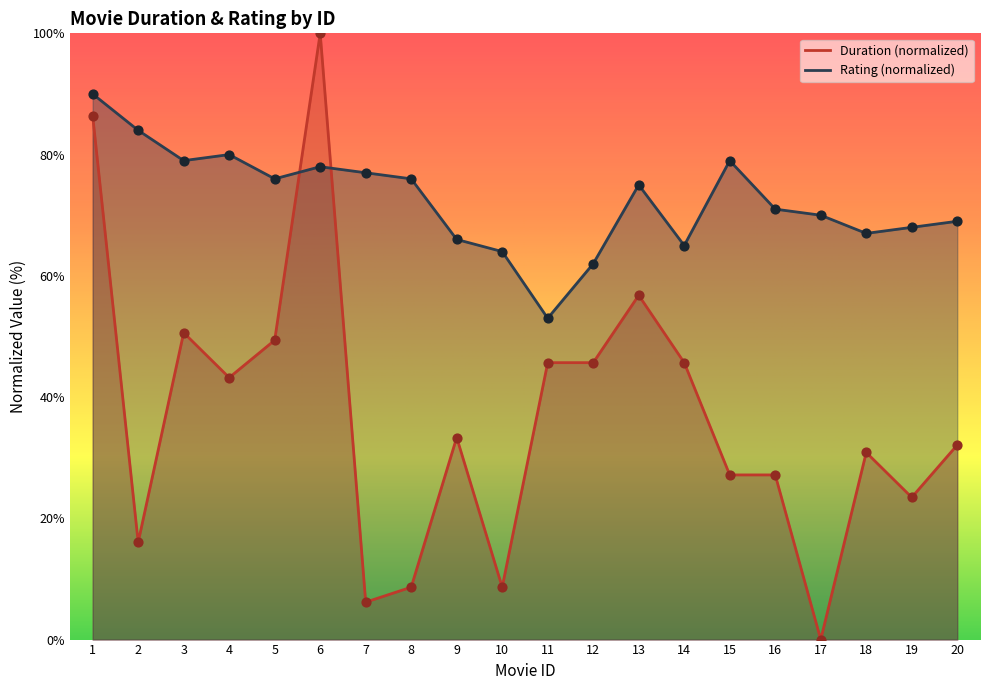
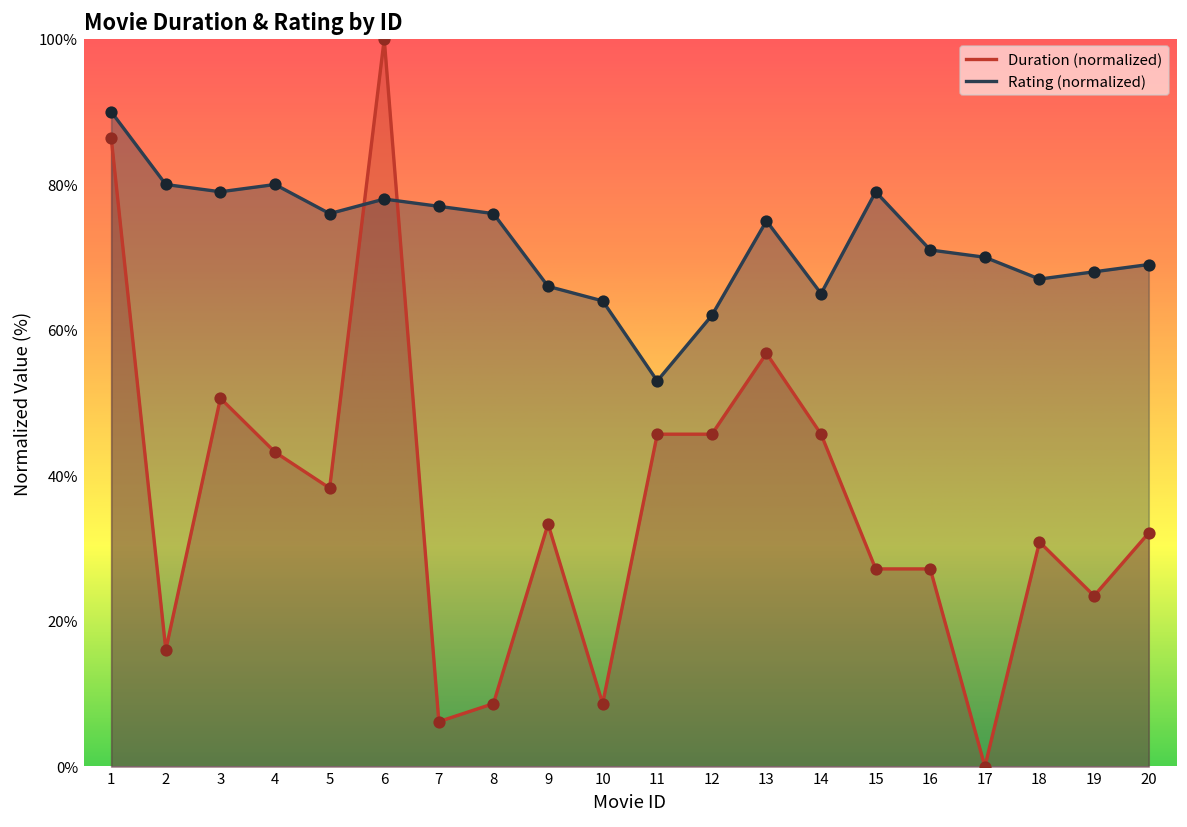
Rating (normalized), 2: 84% -> 80%
Duration (normalized), 5: 49% -> 38%
